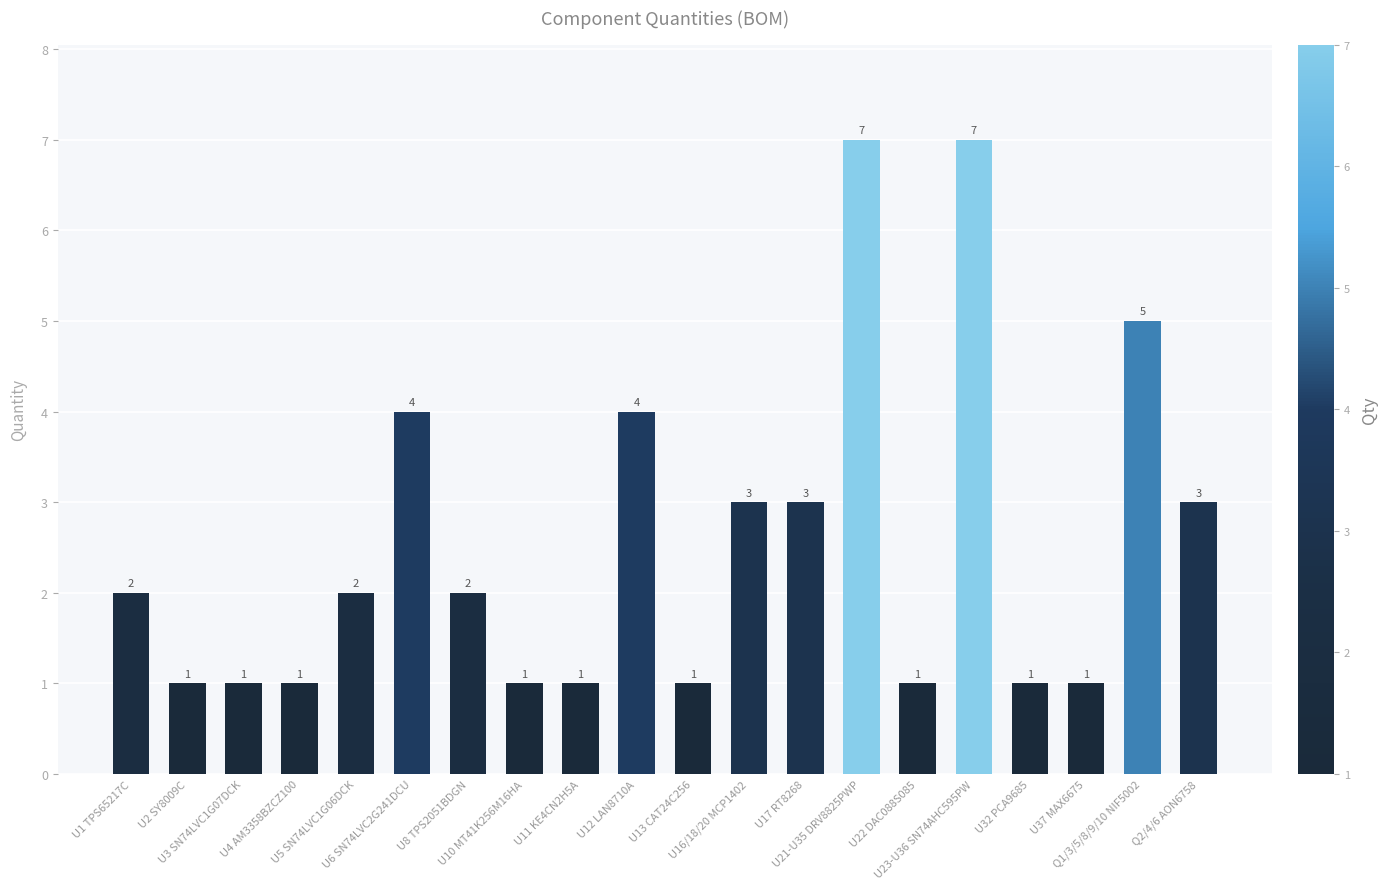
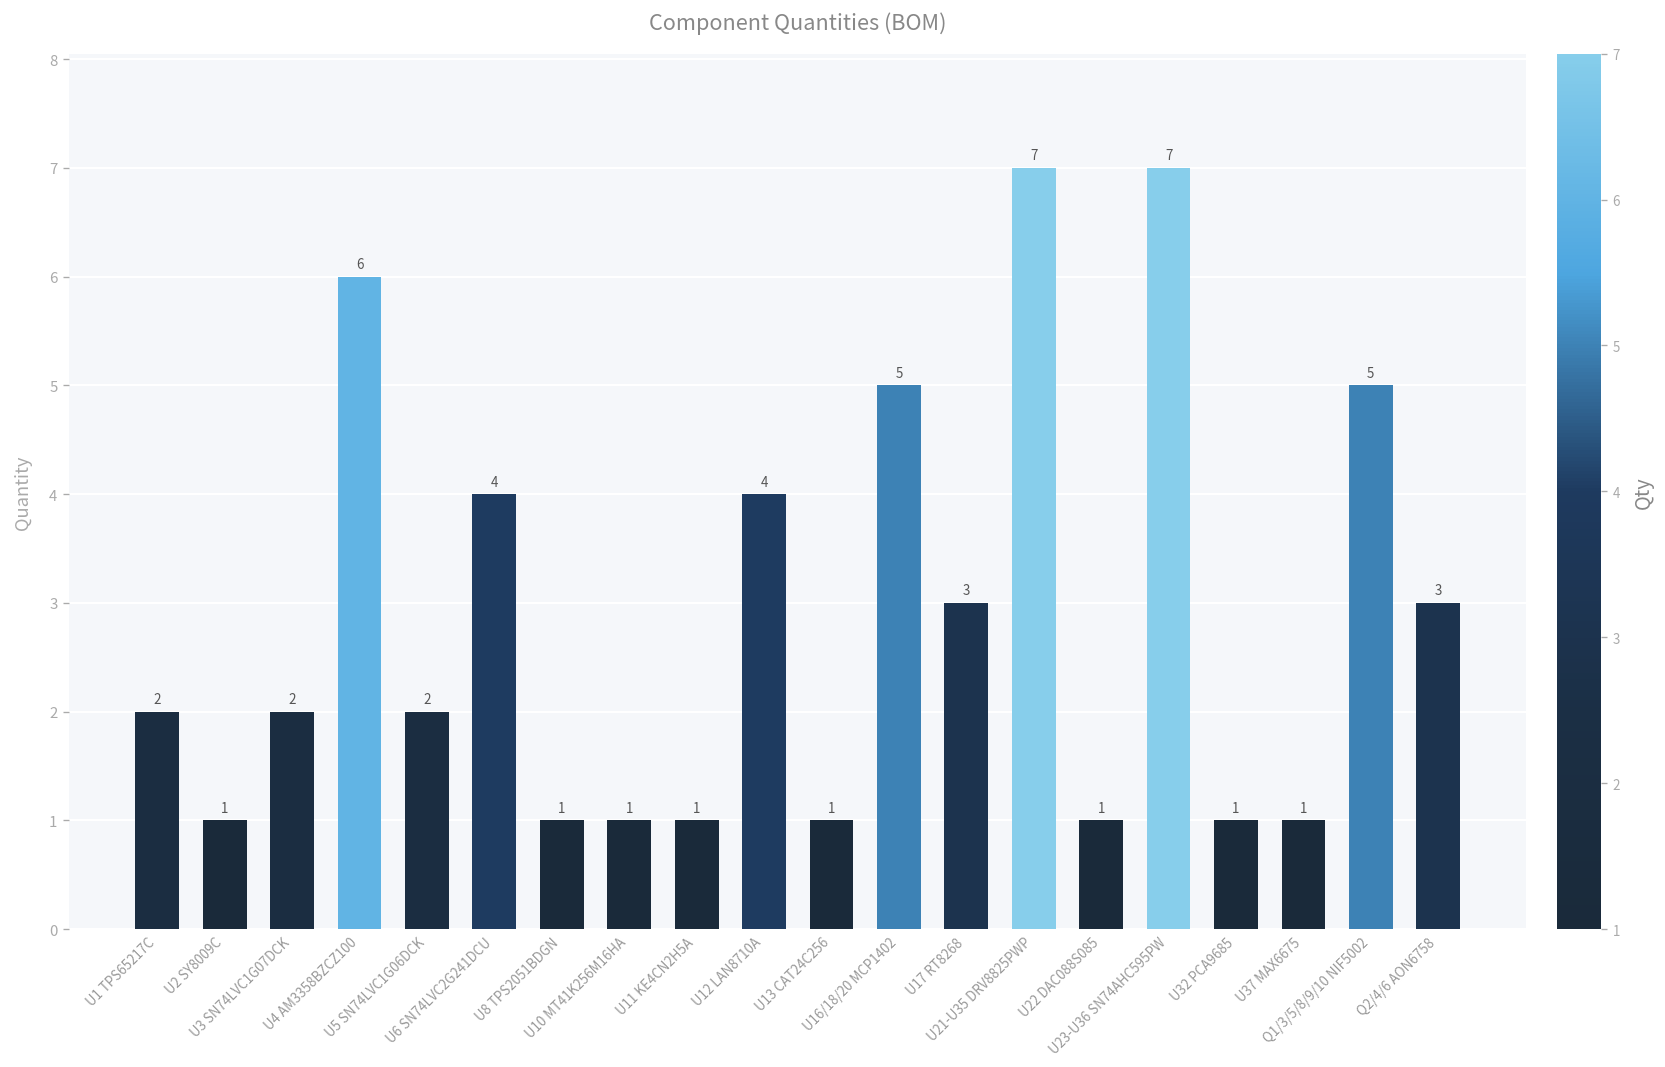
U3 SN74LVC1G07DCK: 1 -> 2
U4 AM3358BZCZ100: 1 -> 6
U8 TPS2051BDGN: 2 -> 1
U16/18/20 MCP1402: 3 -> 5
